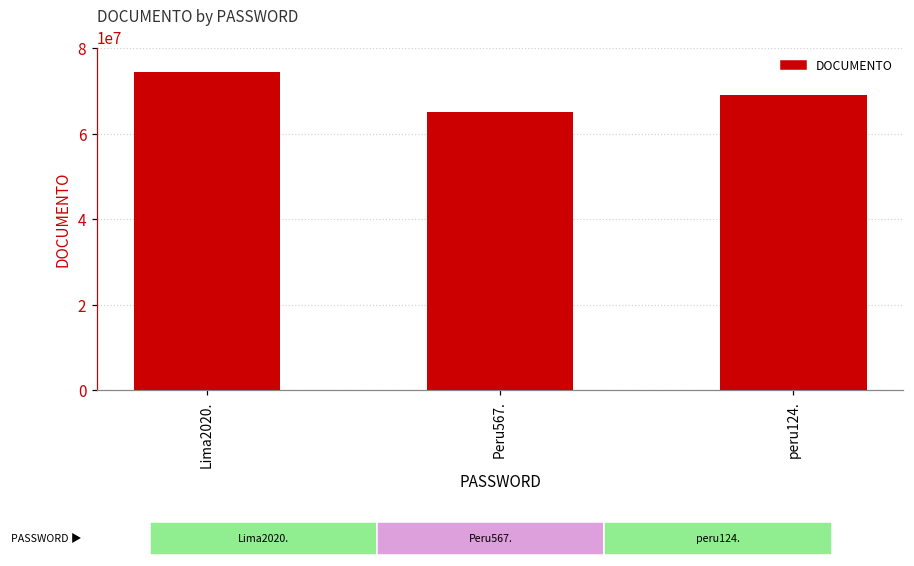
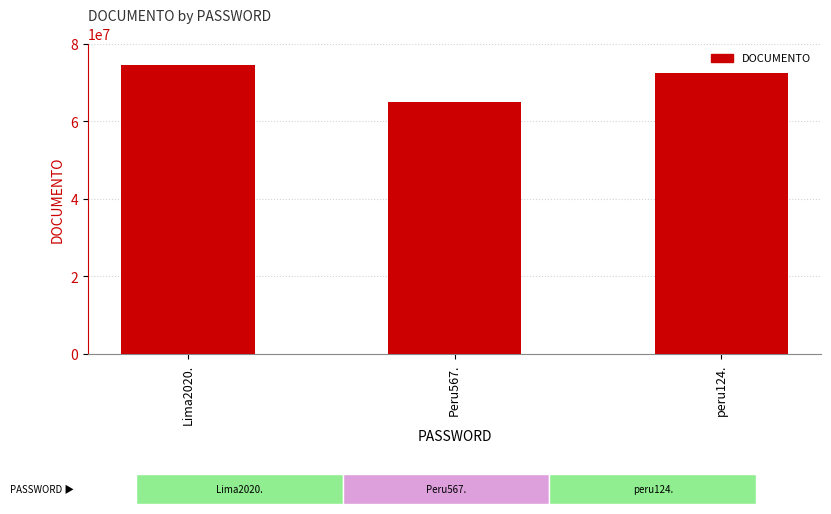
peru124.: 69000000 -> 72000000
